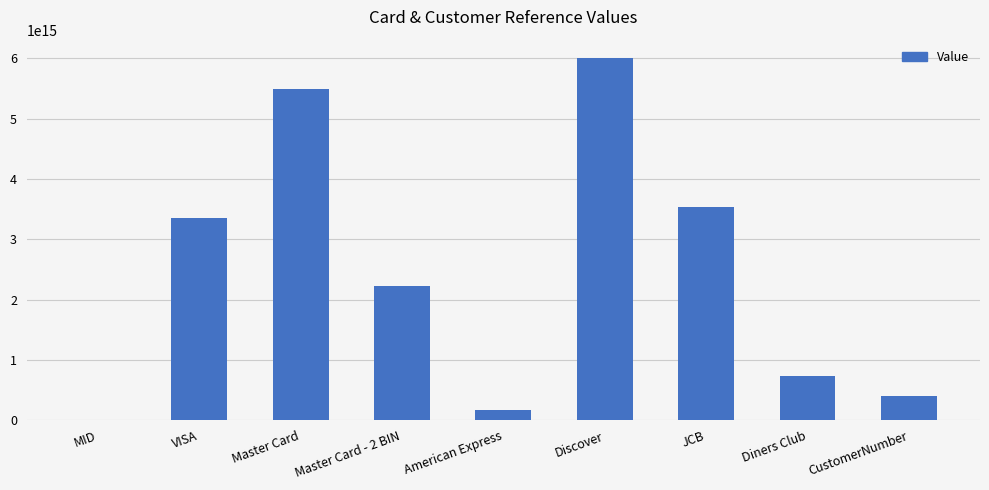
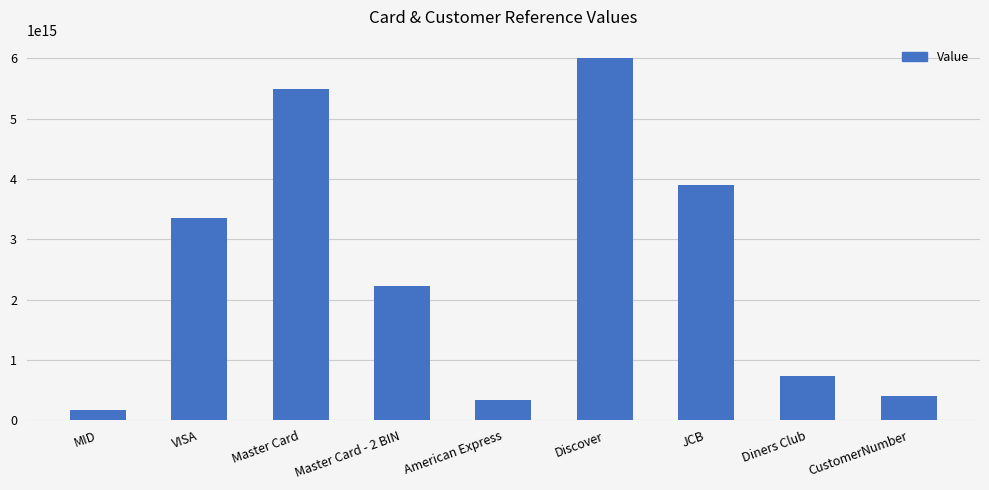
MID: 0 -> 200000000000000
American Express: 200000000000000 -> 300000000000000
JCB: 3500000000000000 -> 3900000000000000
